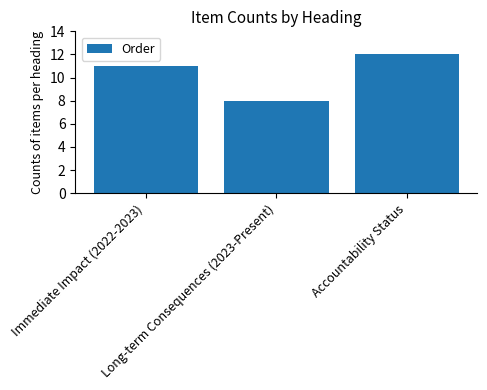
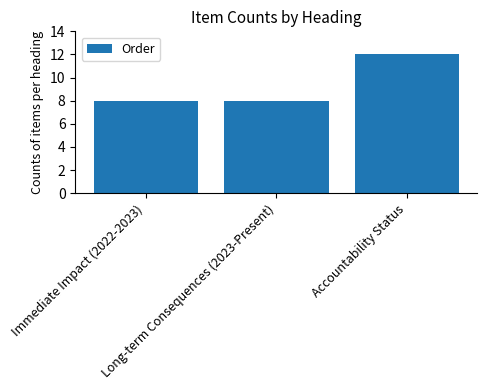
Immediate Impact (2022-2023): 11 -> 8
